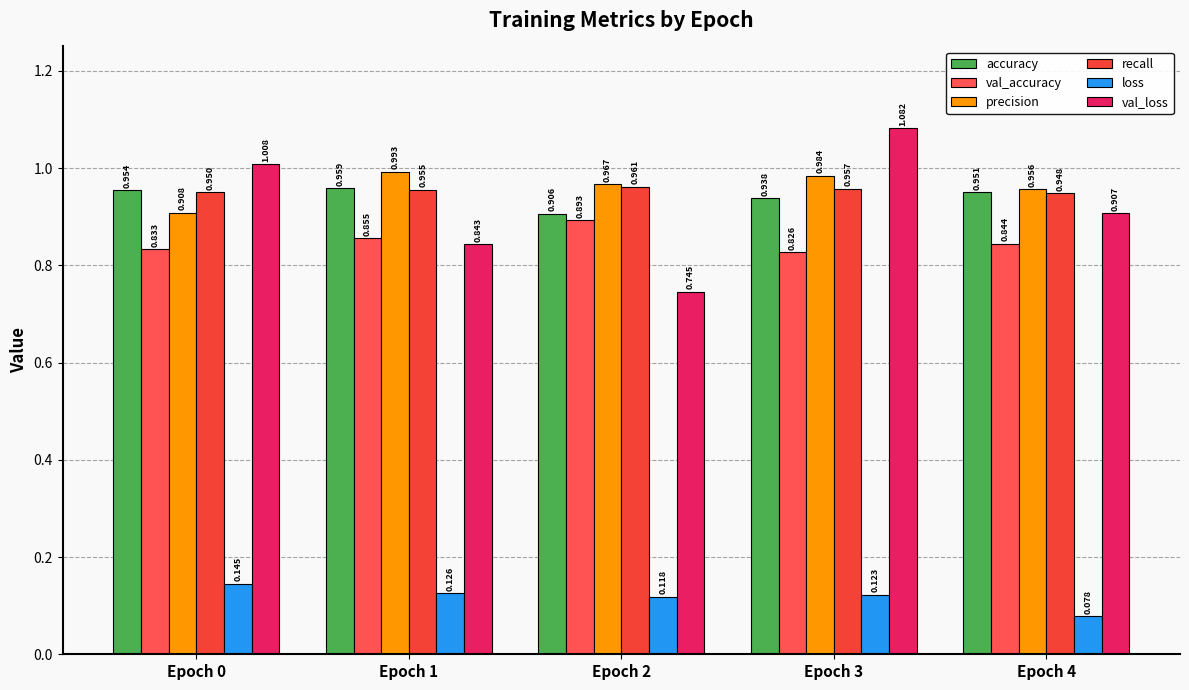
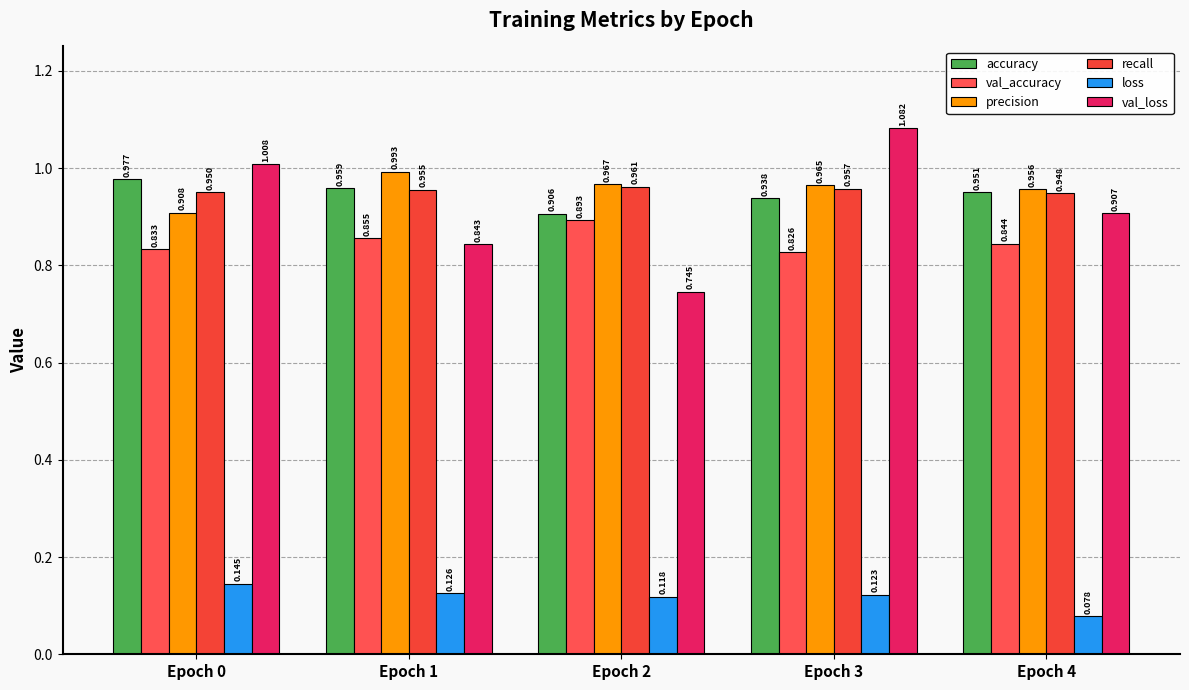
accuracy, Epoch 0: 0.954 -> 0.977
precision, Epoch 3: 0.984 -> 0.965
